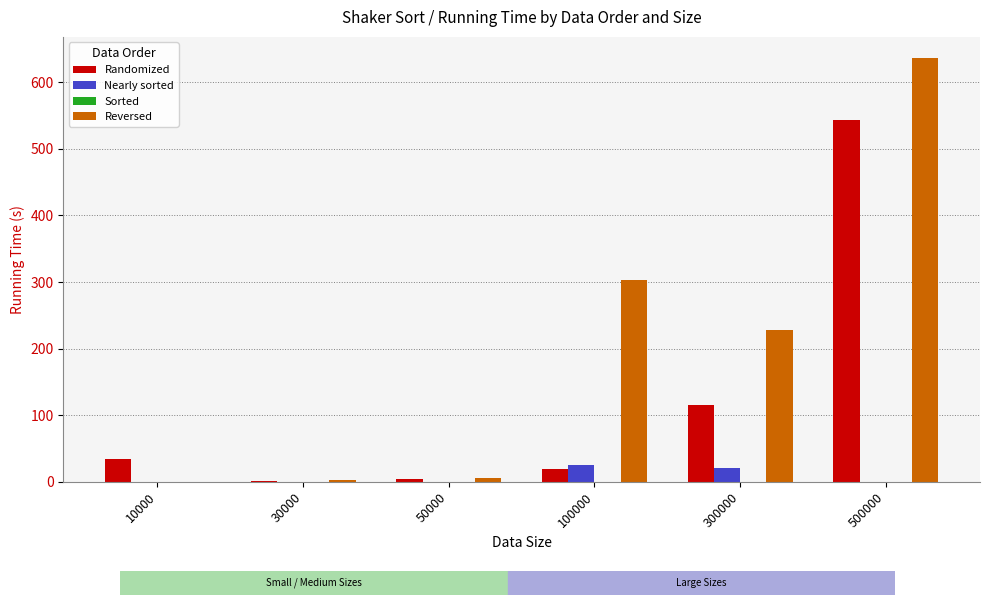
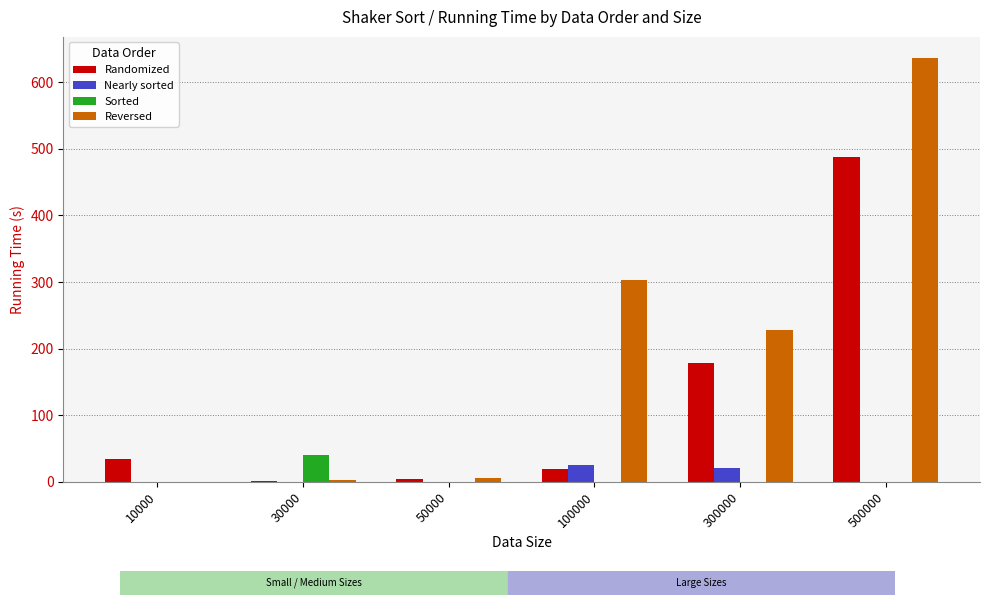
Sorted, 30000: 0 -> 40
Randomized, 300000: 120 -> 180
Randomized, 500000: 540 -> 490
